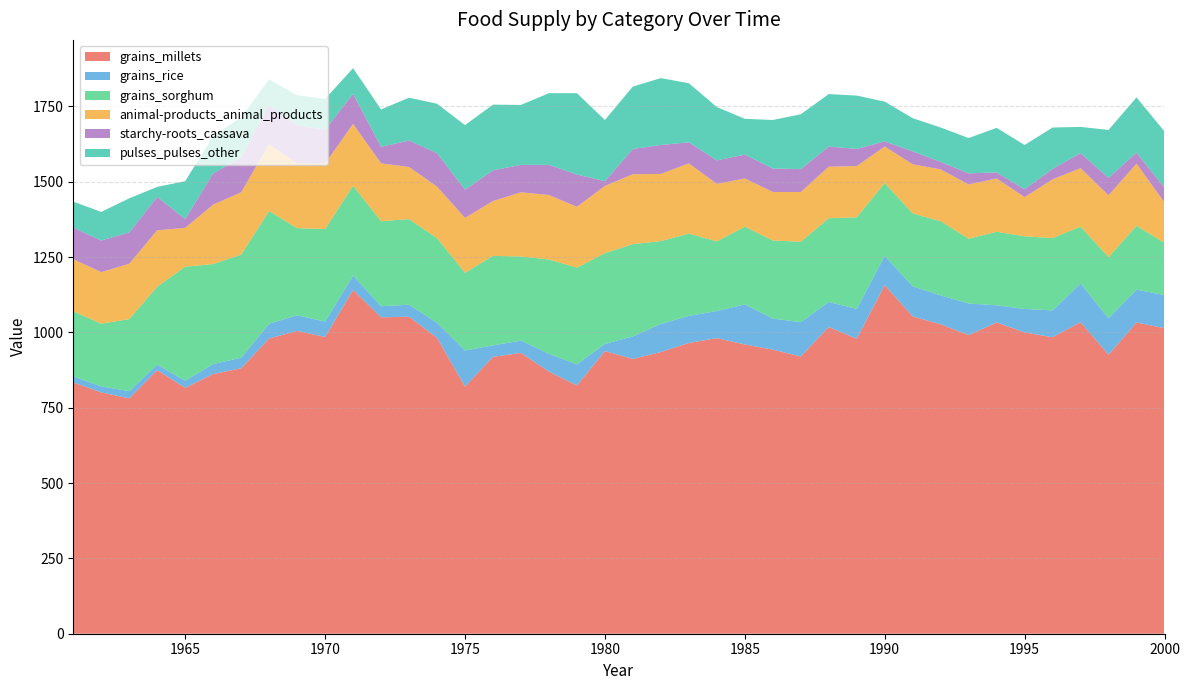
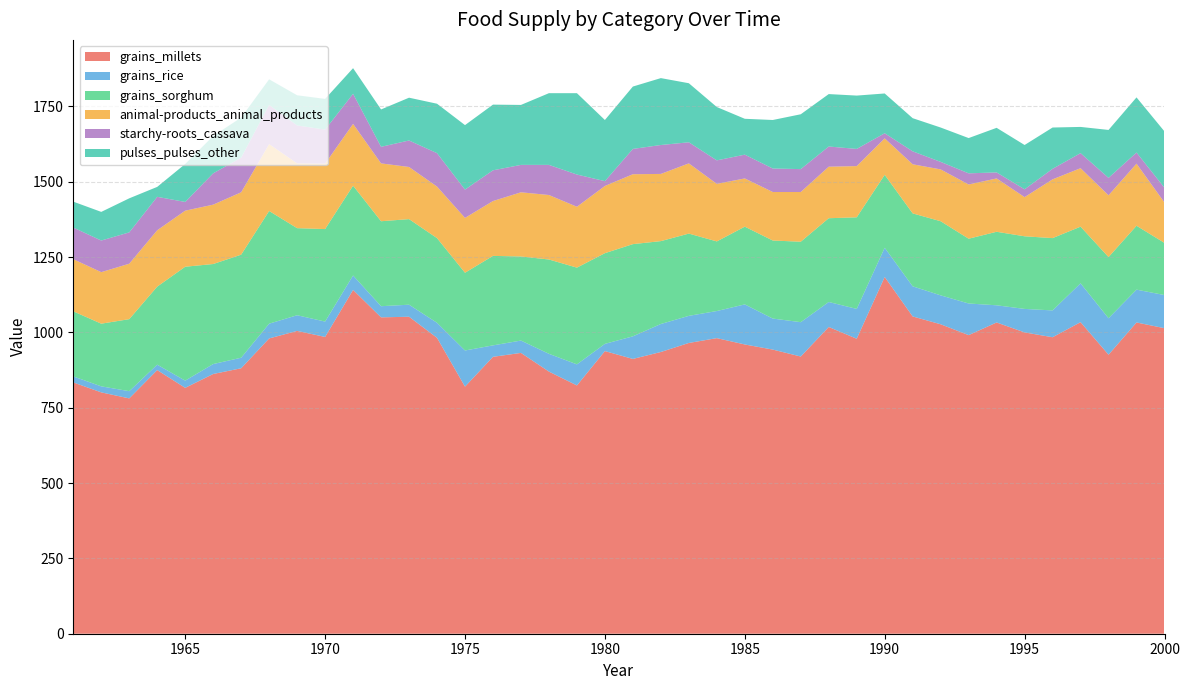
animal-products_animal_products, 1965: 130 -> 190
grains_millets, 1990: 1160 -> 1180
